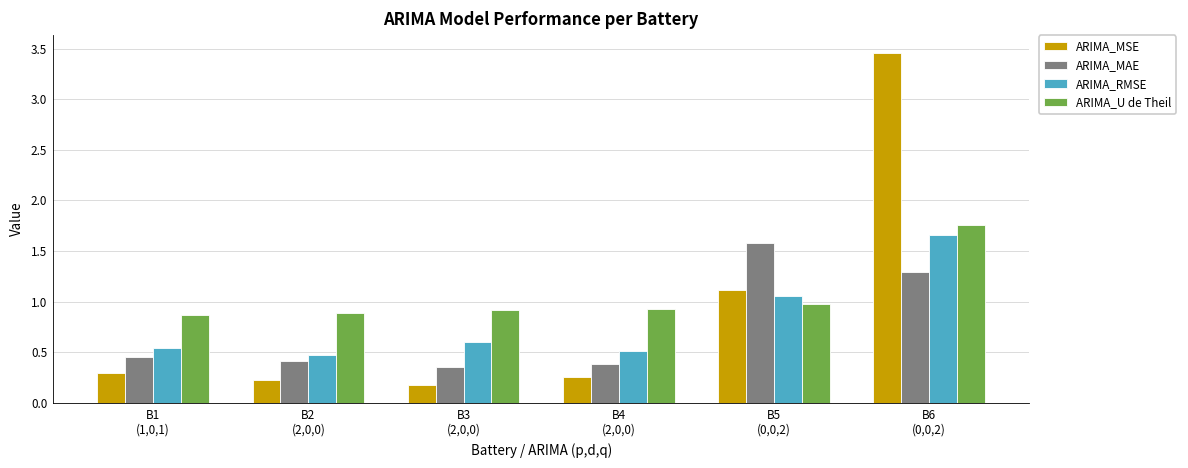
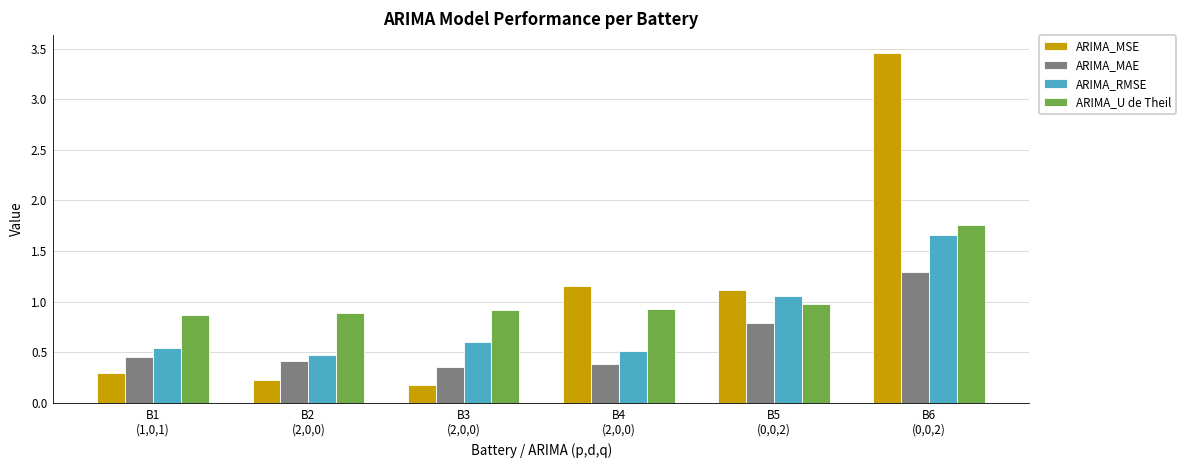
ARIMA_MSE, B4 (2,0,0): 0.3 -> 1.2
ARIMA_MAE, B5 (0,0,2): 1.6 -> 0.8
